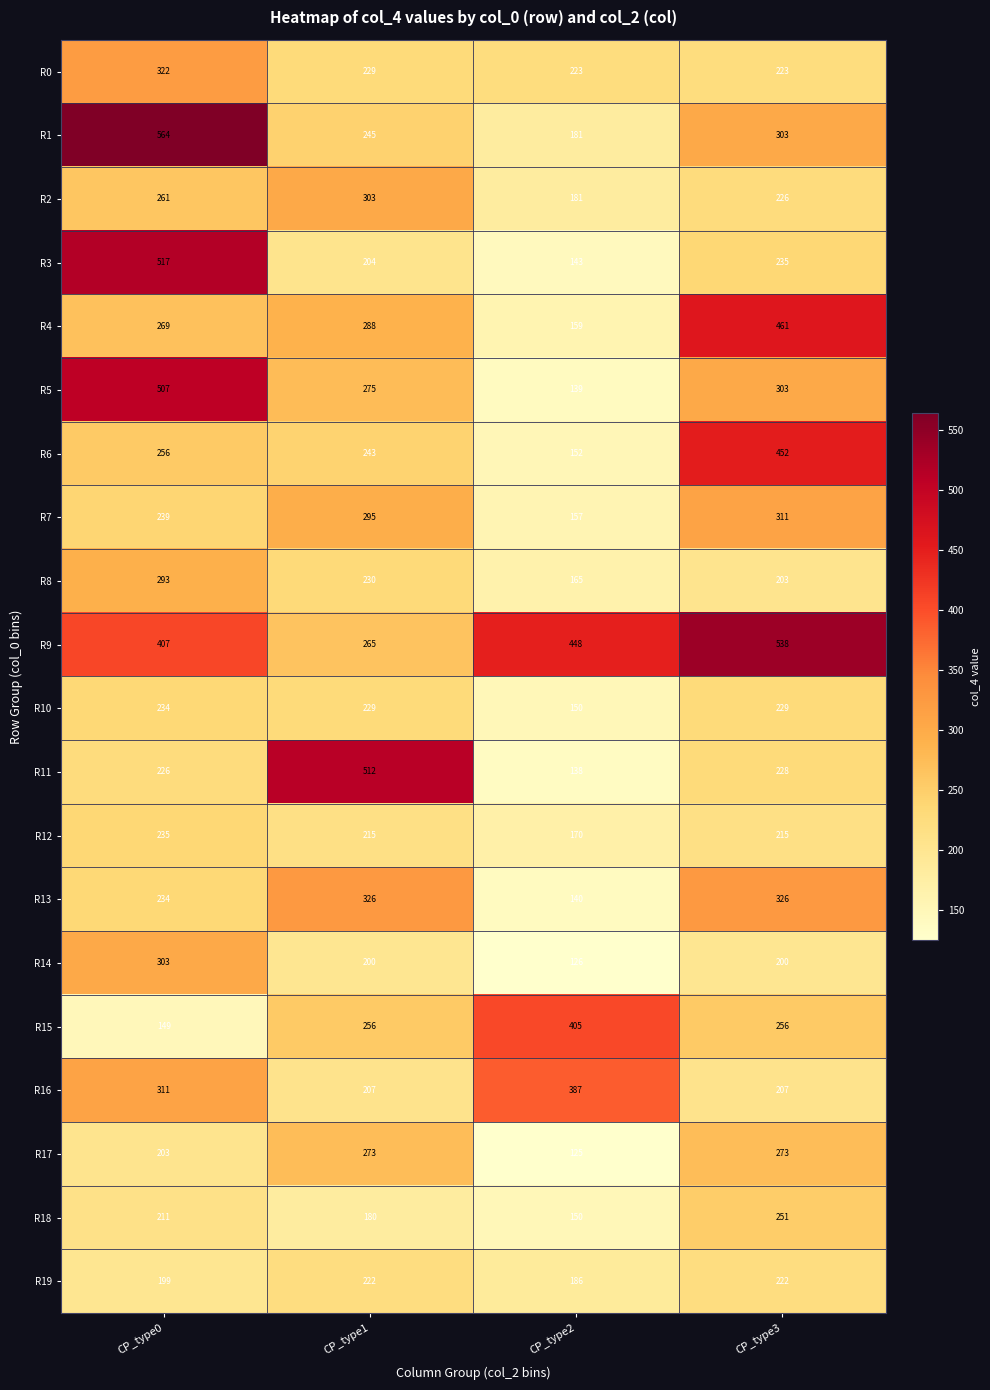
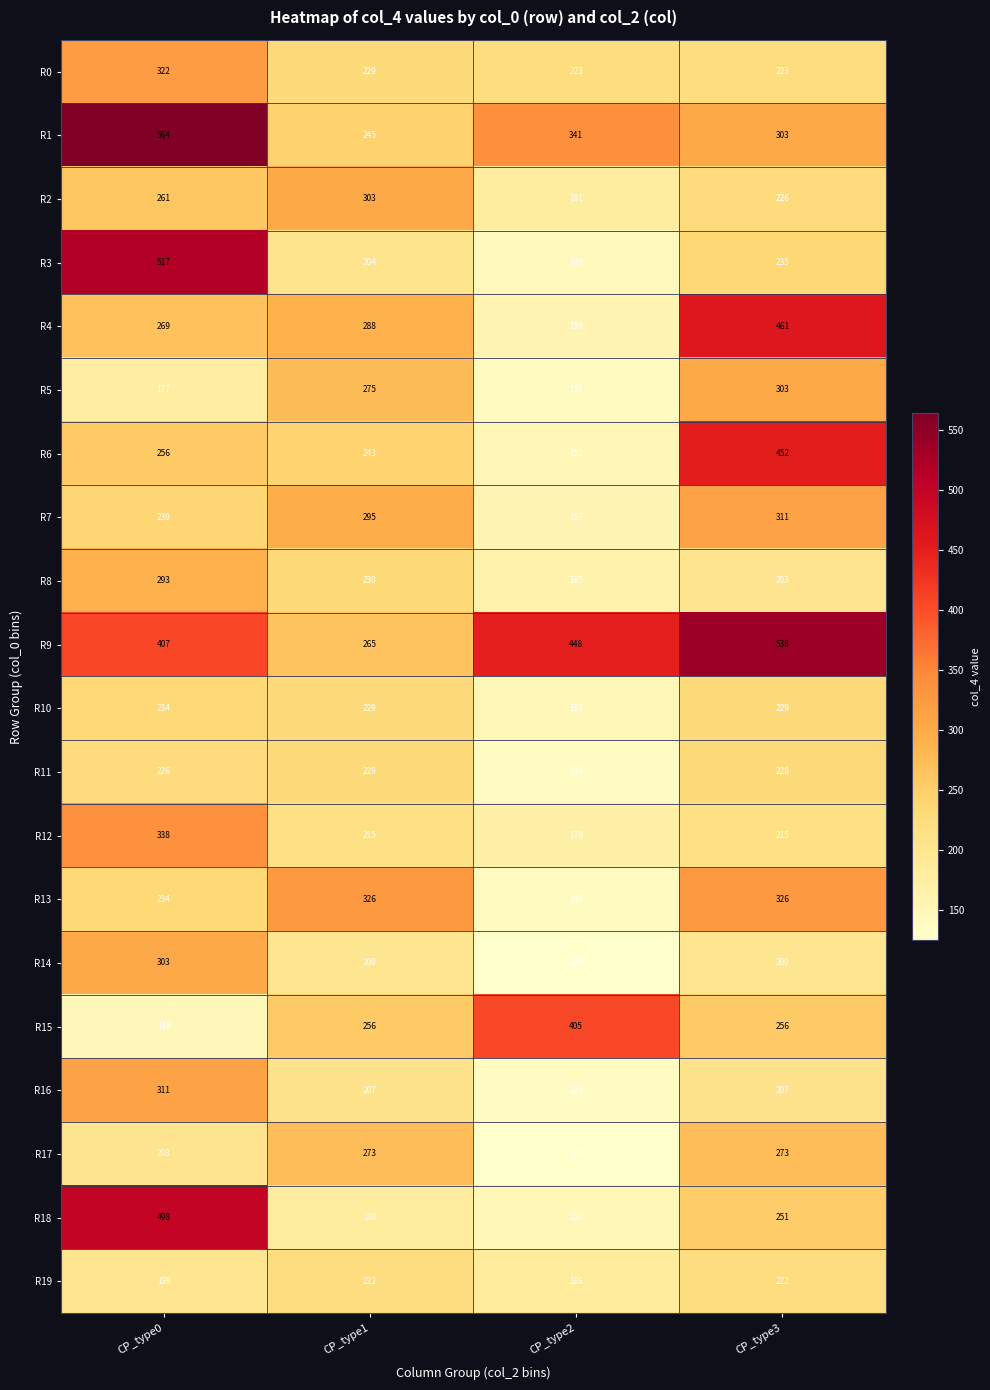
R1, CP_type2: 181 -> 341
R5, CP_type0: 507 -> 177
R11, CP_type1: 512 -> 228
R12, CP_type0: 235 -> 338
R16, CP_type2: 387 -> 138
R18, CP_type0: 211 -> 498
